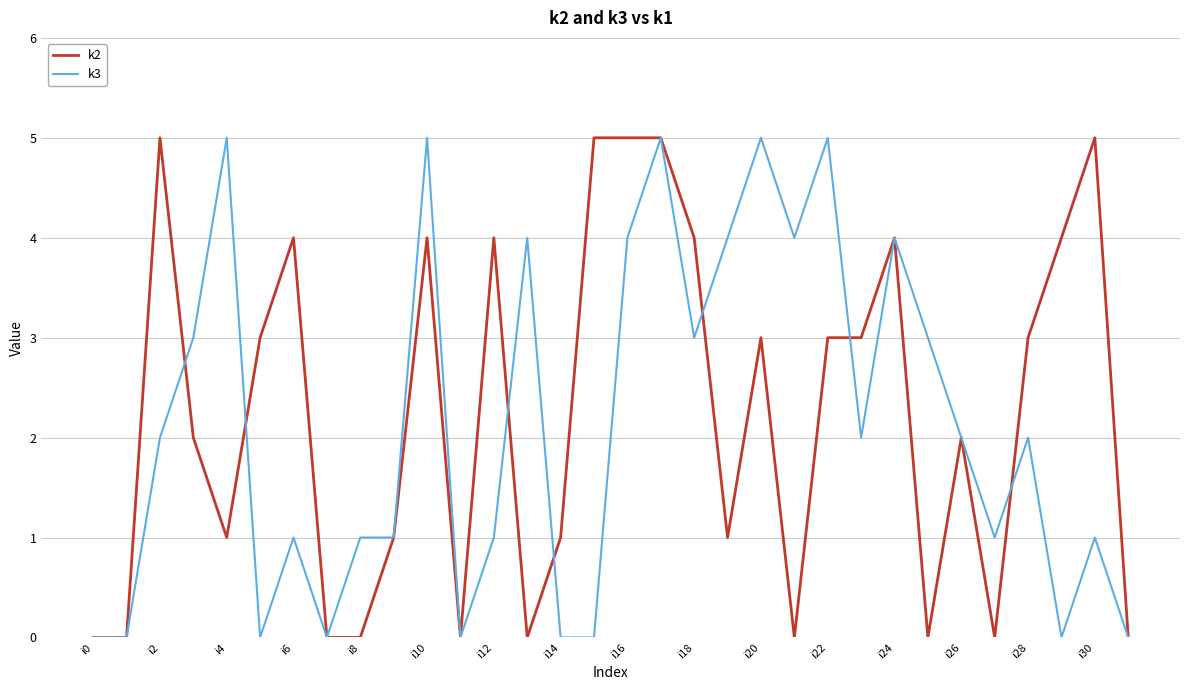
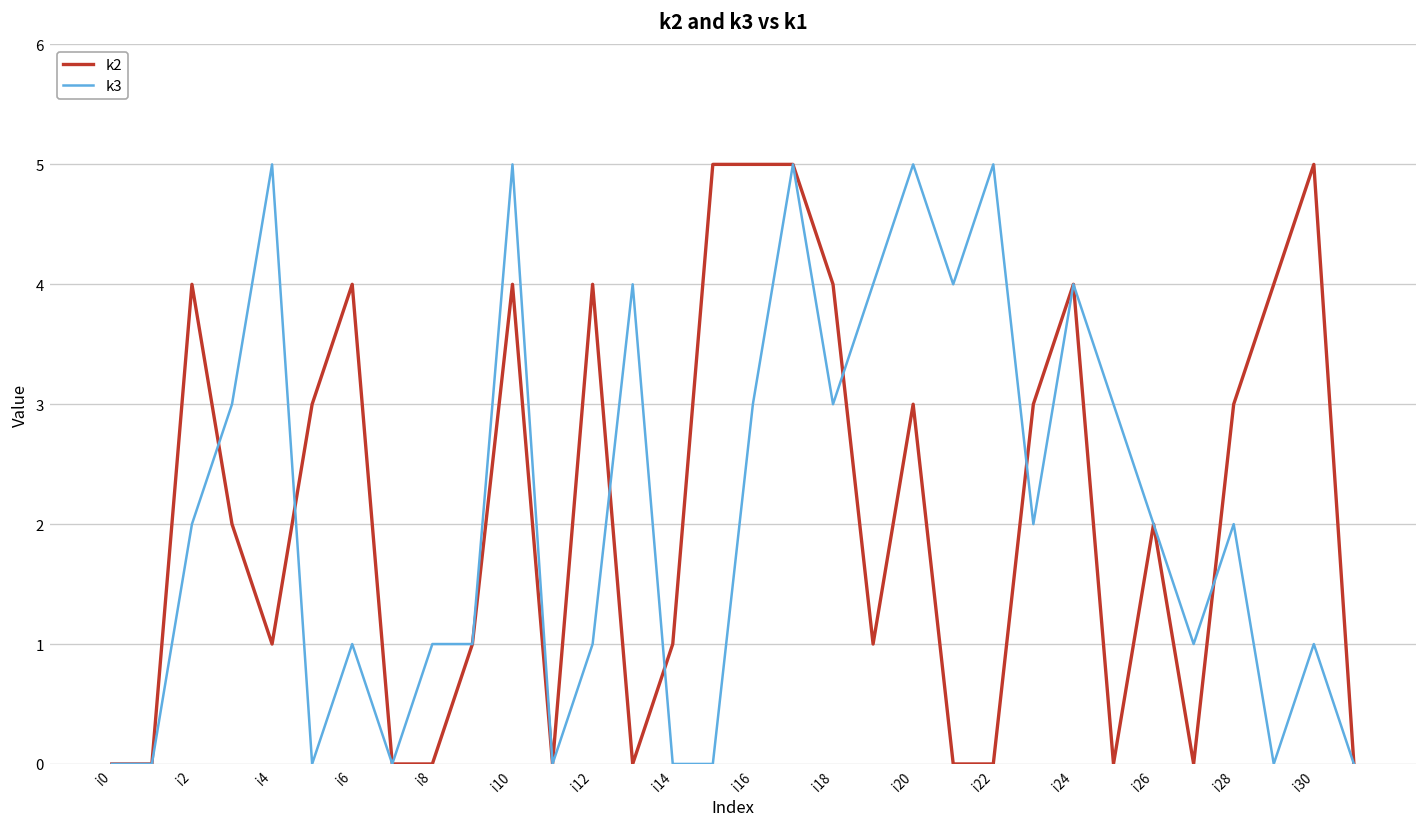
k2, i2: 5 -> 4
k3, i16: 4 -> 3
k2, i22: 3 -> 0
